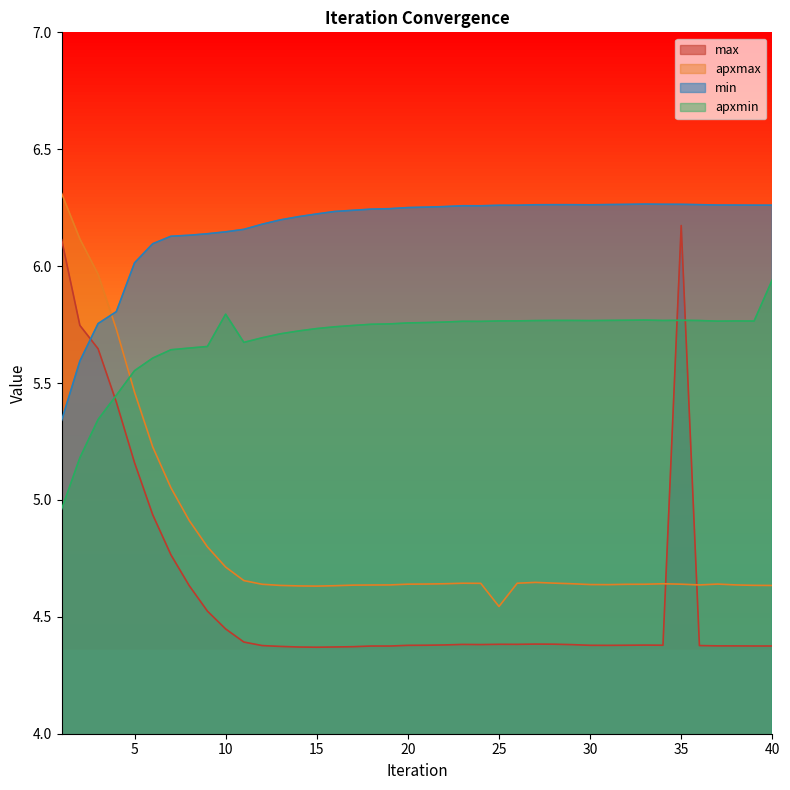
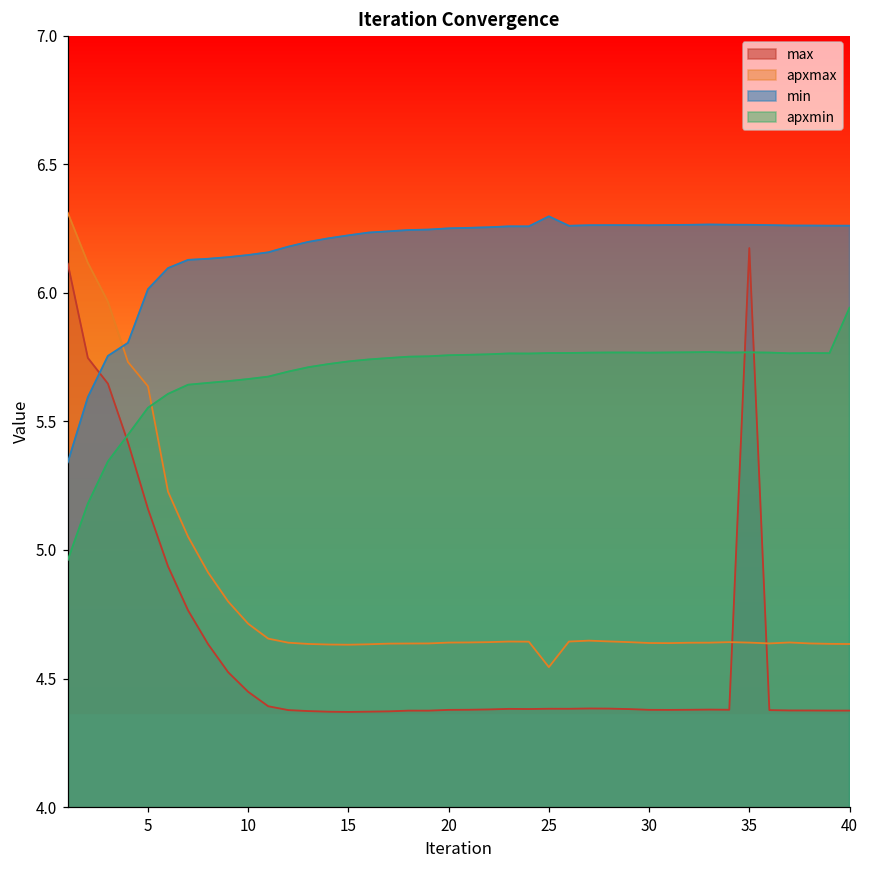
apxmax, 5: 5.46 -> 5.64
apxmin, 10: 5.79 -> 5.66
min, 25: 6.26 -> 6.30
